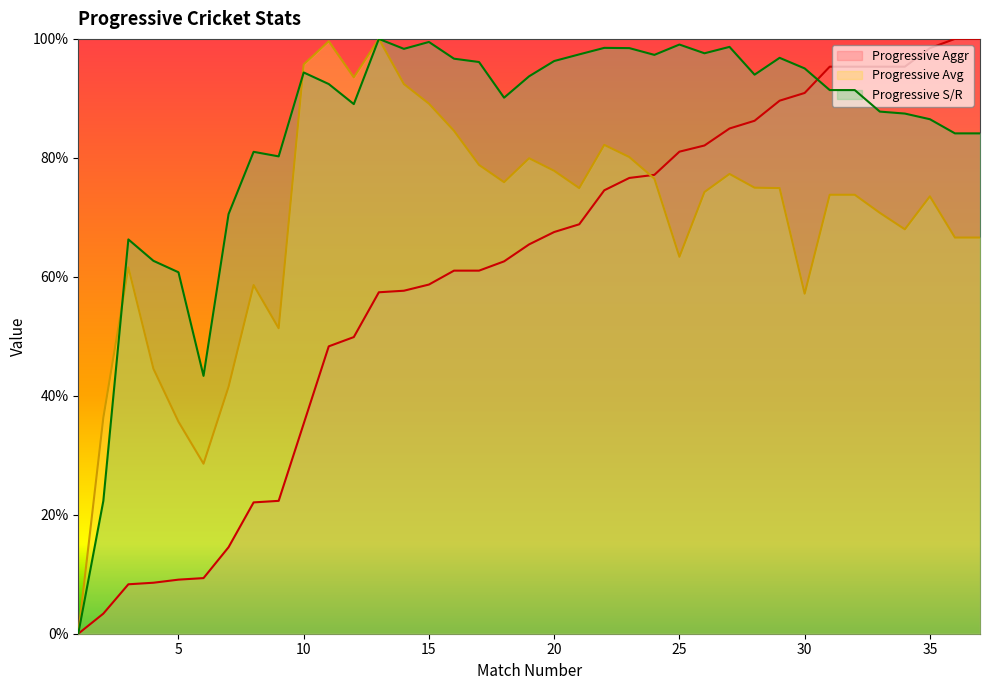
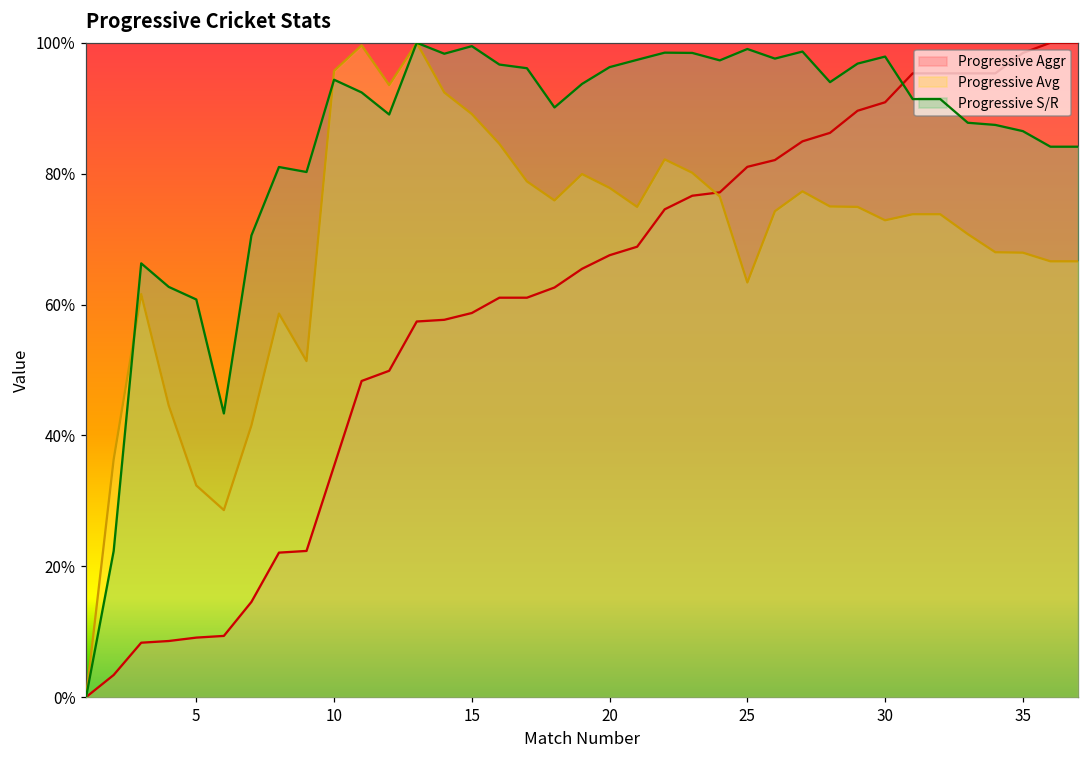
Progressive Avg, 5: 36% -> 32%
Progressive Avg, 30: 57% -> 73%
Progressive S/R, 30: 95% -> 98%
Progressive Avg, 35: 74% -> 68%
